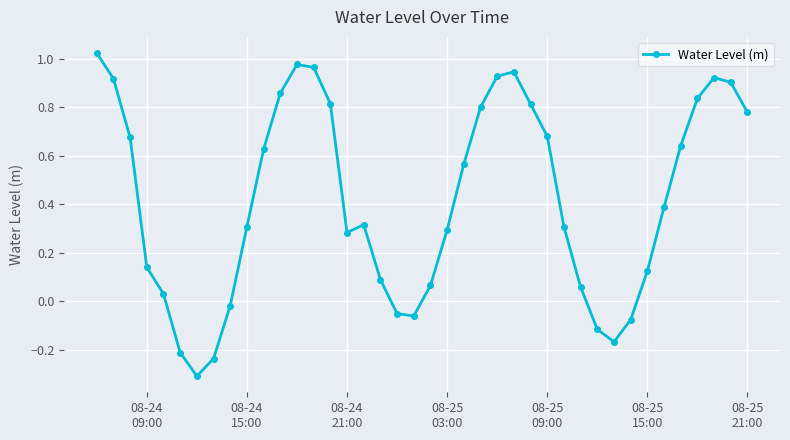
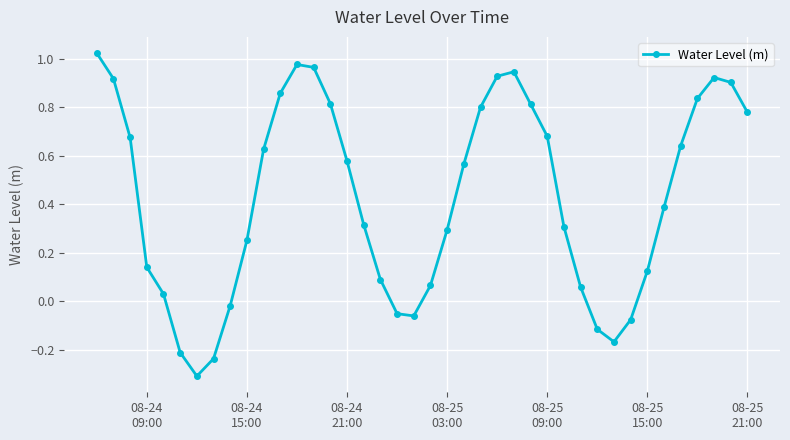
08-24 15:00: 0.31 -> 0.25
08-24 21:00: 0.28 -> 0.58
